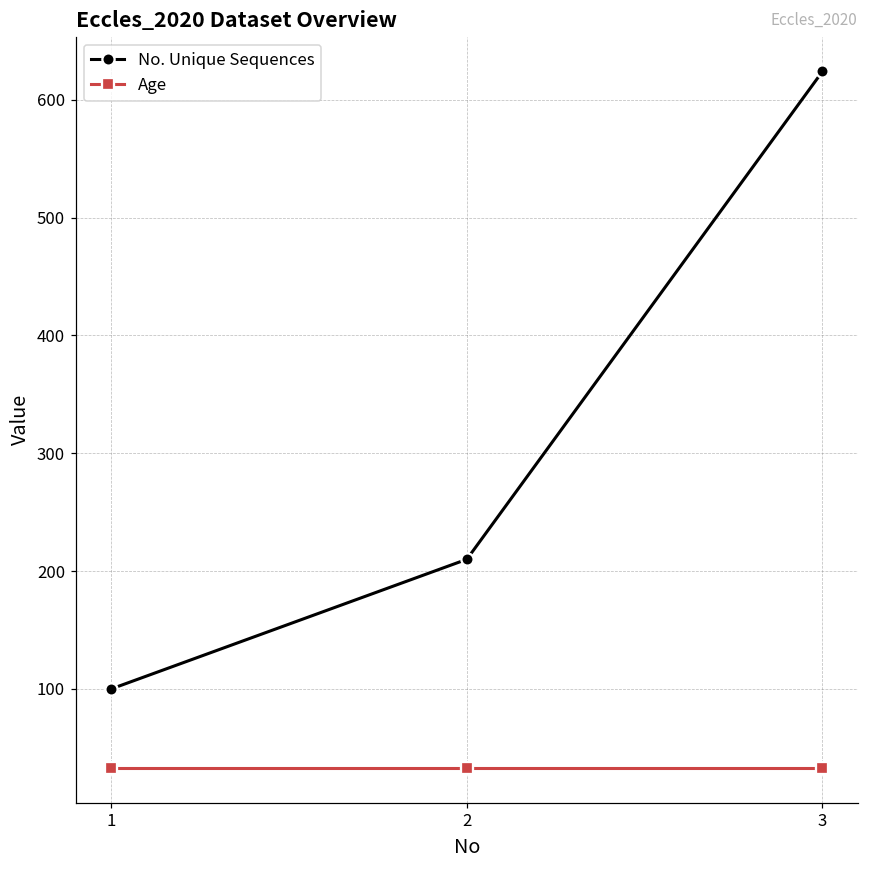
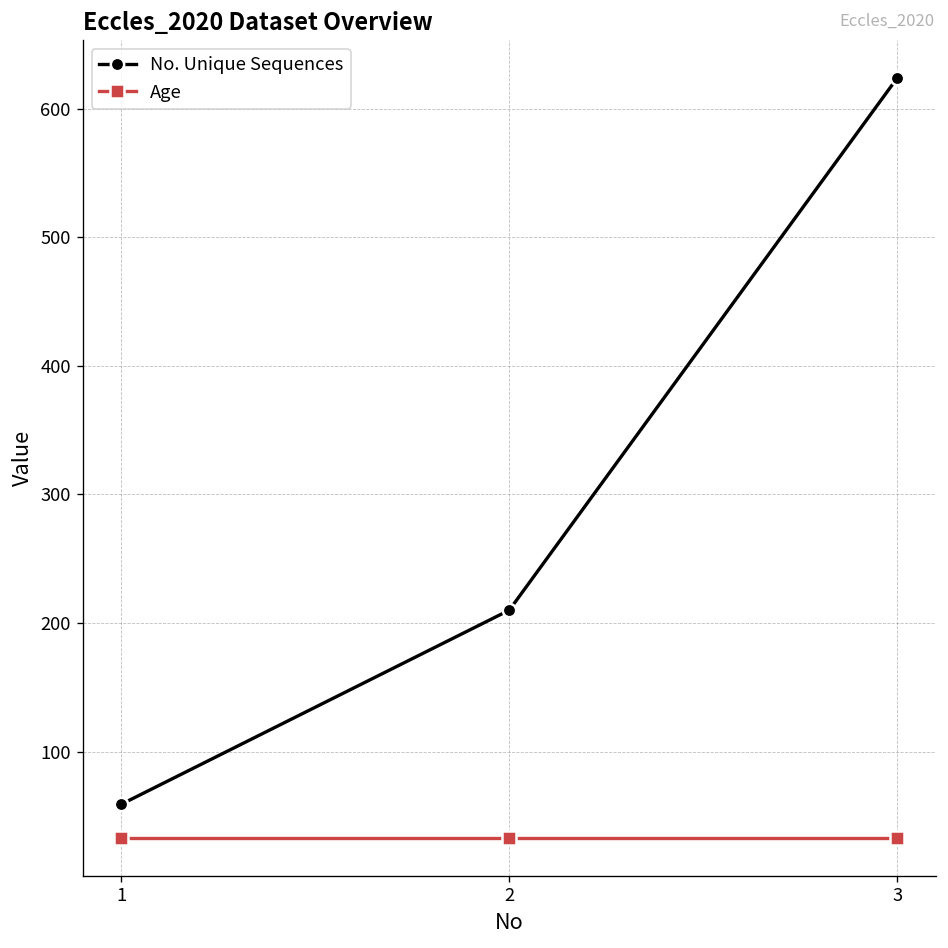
No. Unique Sequences, 1: 100 -> 59
